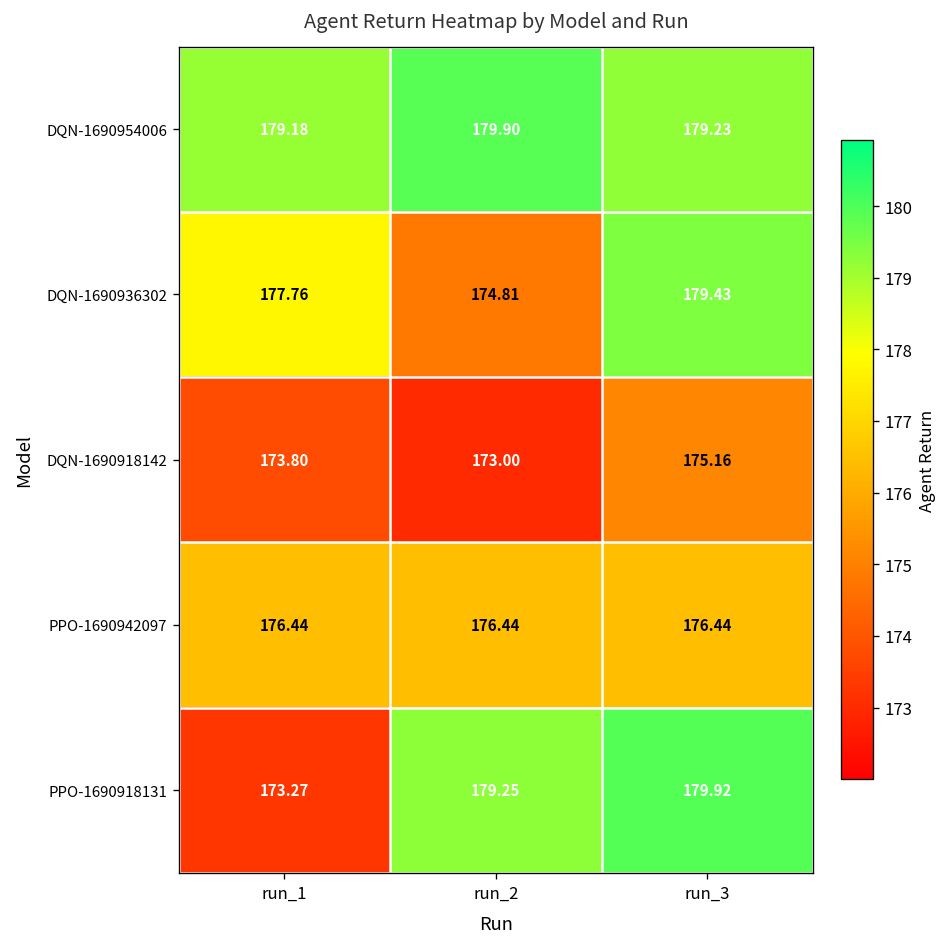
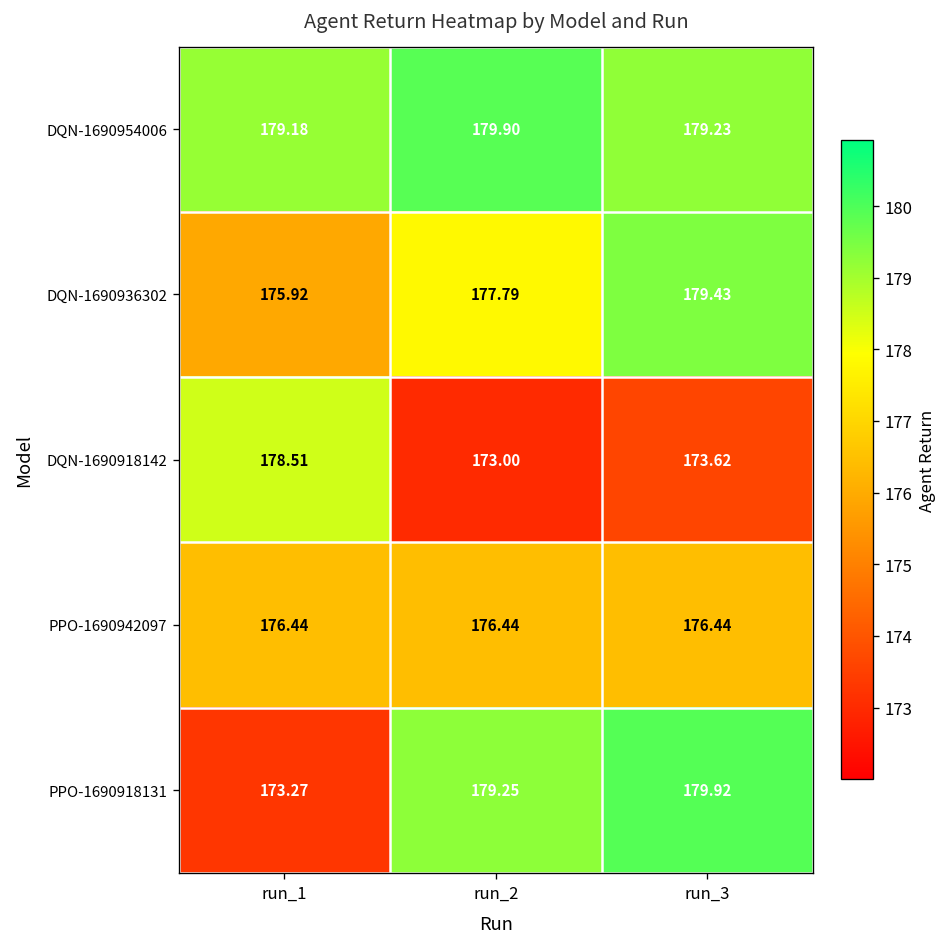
DQN-1690936302, run_1: 177.76 -> 175.92
DQN-1690936302, run_2: 174.81 -> 177.79
DQN-1690918142, run_1: 173.80 -> 178.51
DQN-1690918142, run_3: 175.16 -> 173.62
